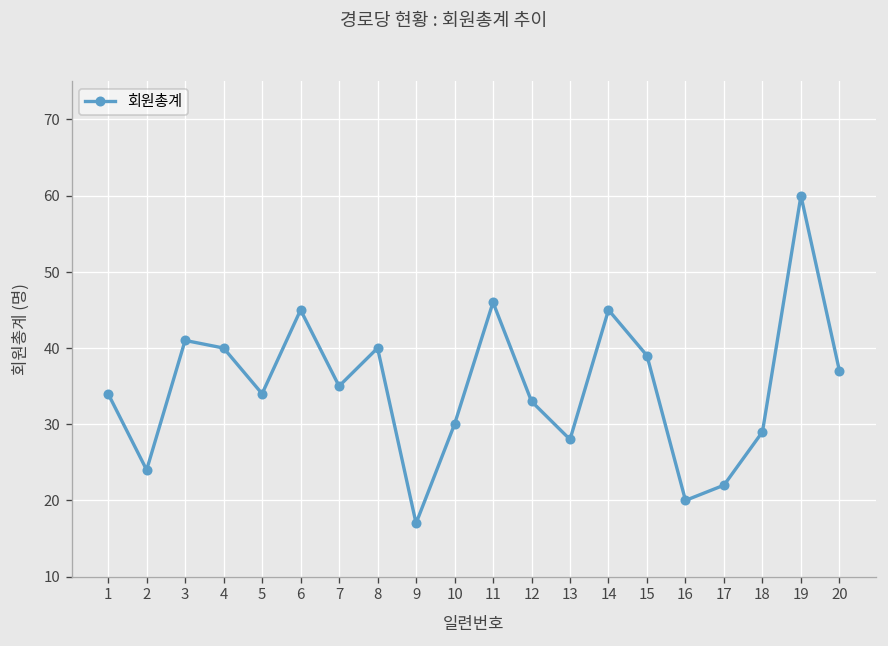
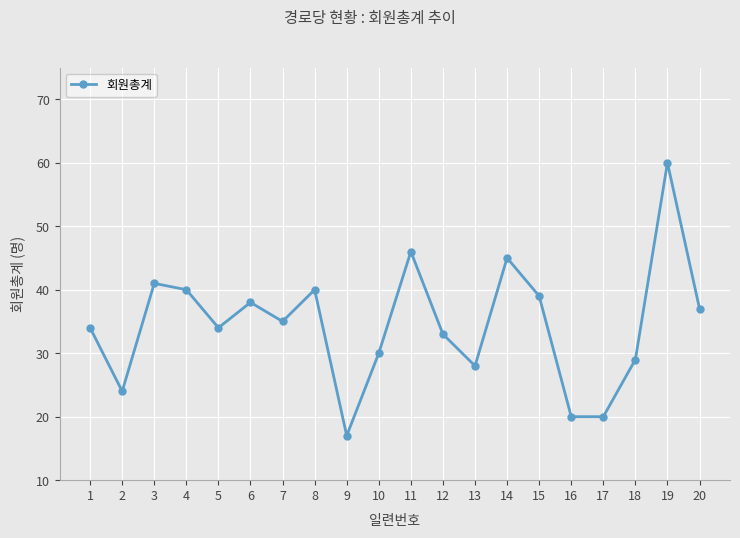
6: 45 -> 38
17: 22 -> 20
